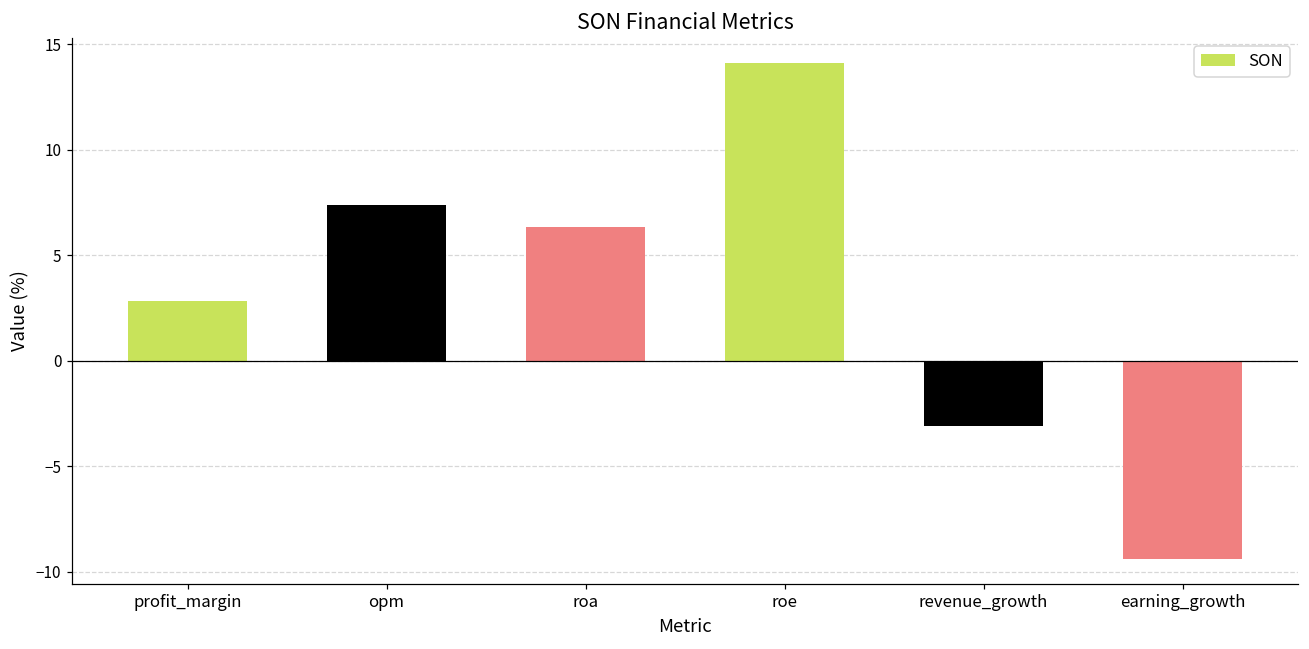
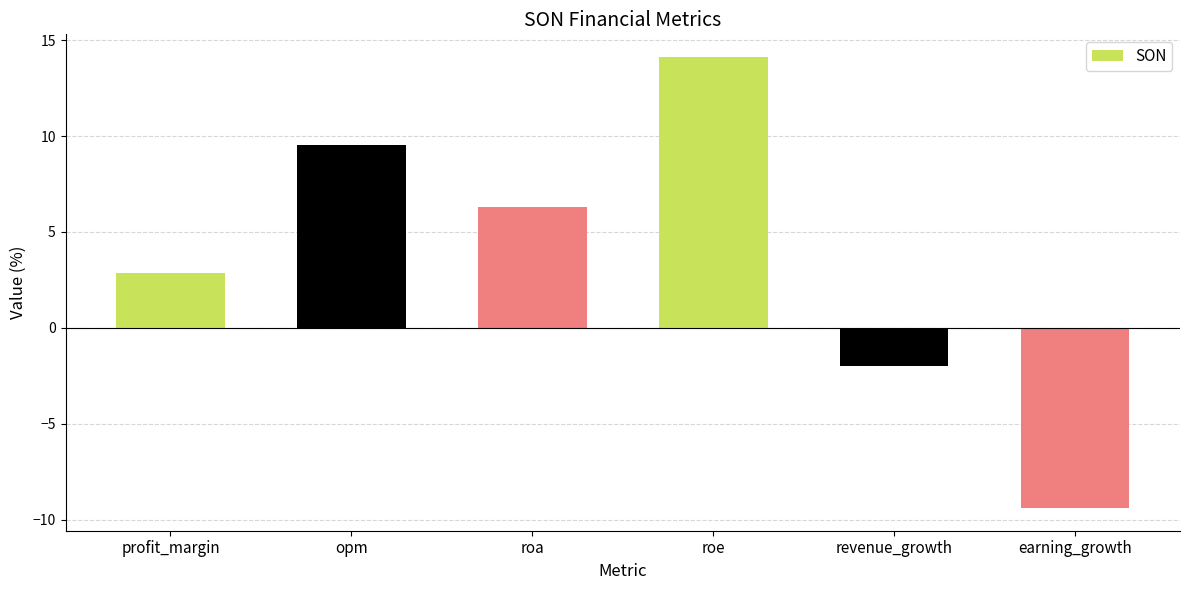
opm: 7.4 -> 9.5
revenue_growth: -3.1 -> -2.0
